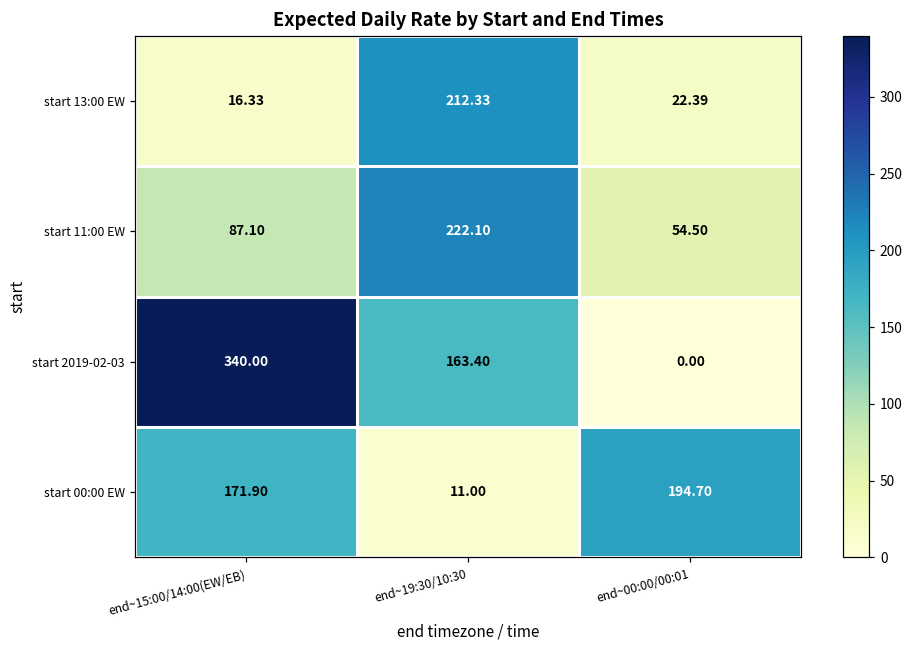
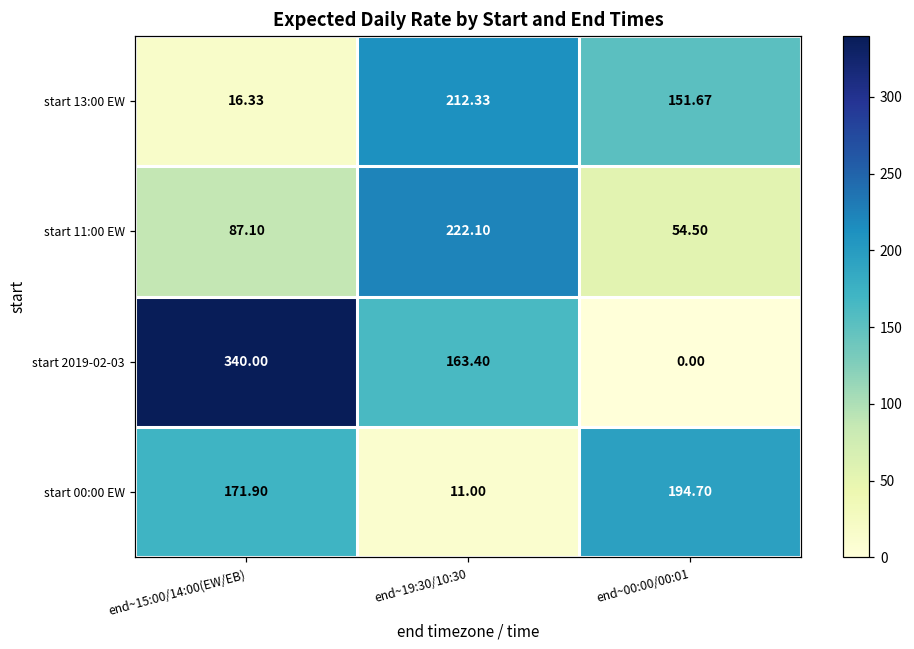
start 13:00 EW, end~00:00/00:01: 22.39 -> 151.67
